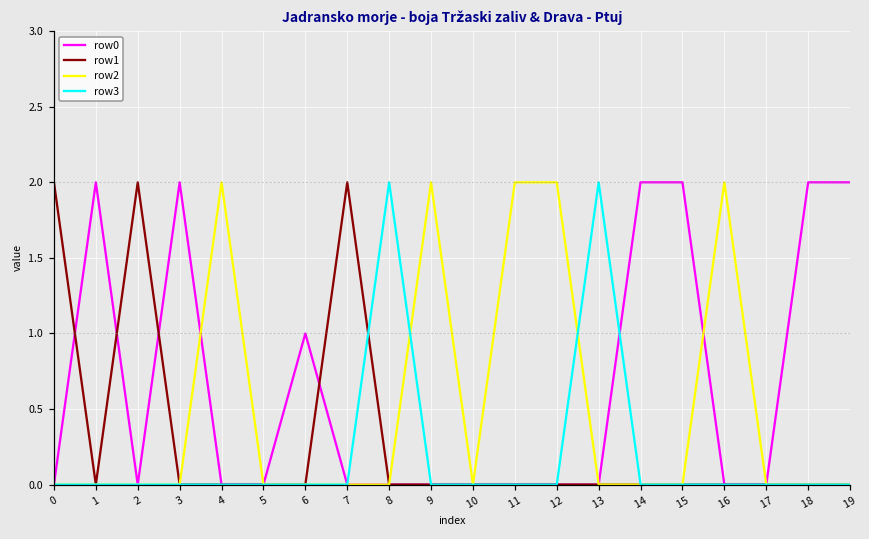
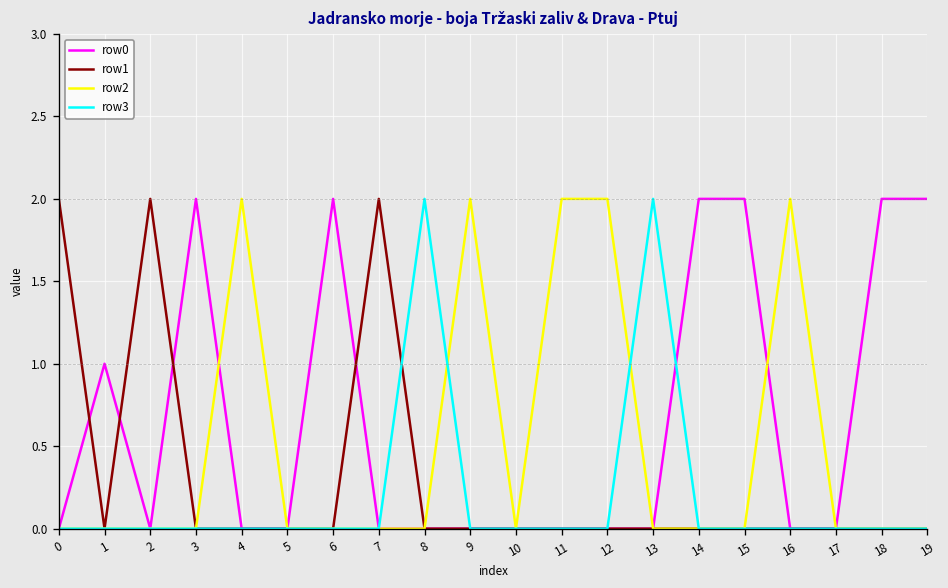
row0, 1: 2 -> 1
row0, 6: 1 -> 2
